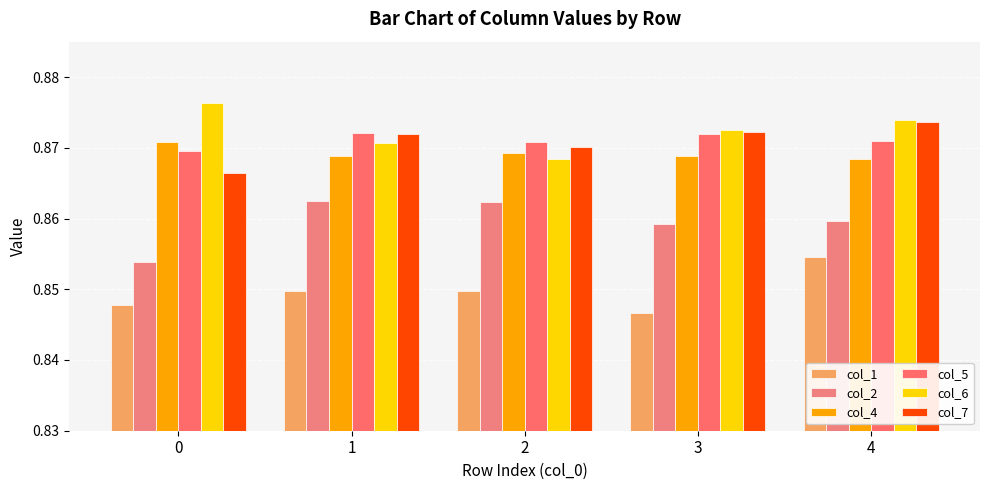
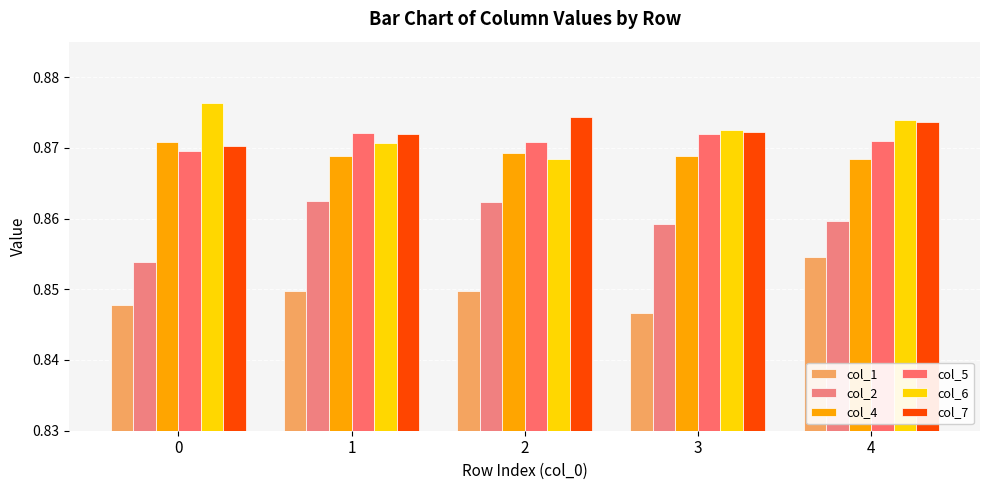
col_7, 0: 0.867 -> 0.870
col_7, 2: 0.870 -> 0.874
